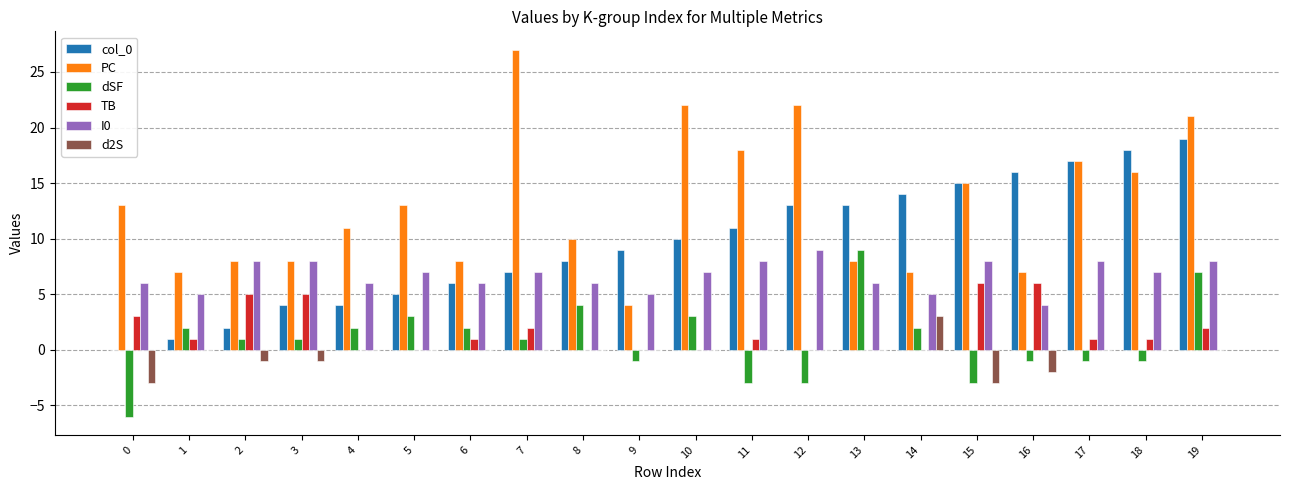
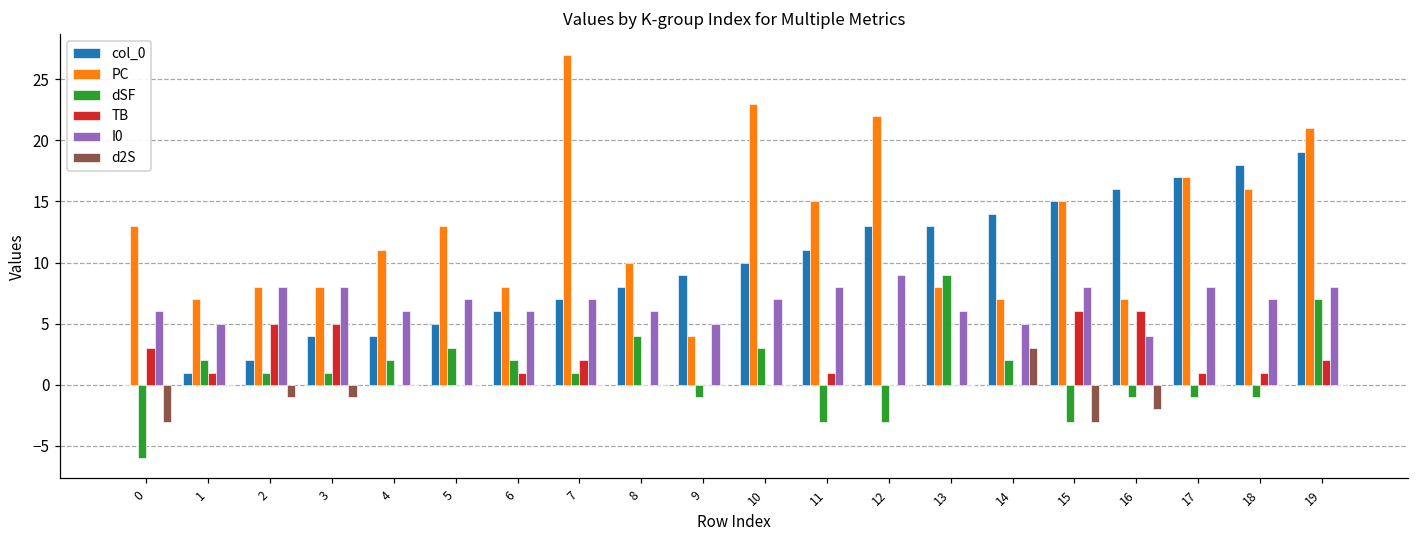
PC, 10: 22 -> 23
PC, 11: 18 -> 15
